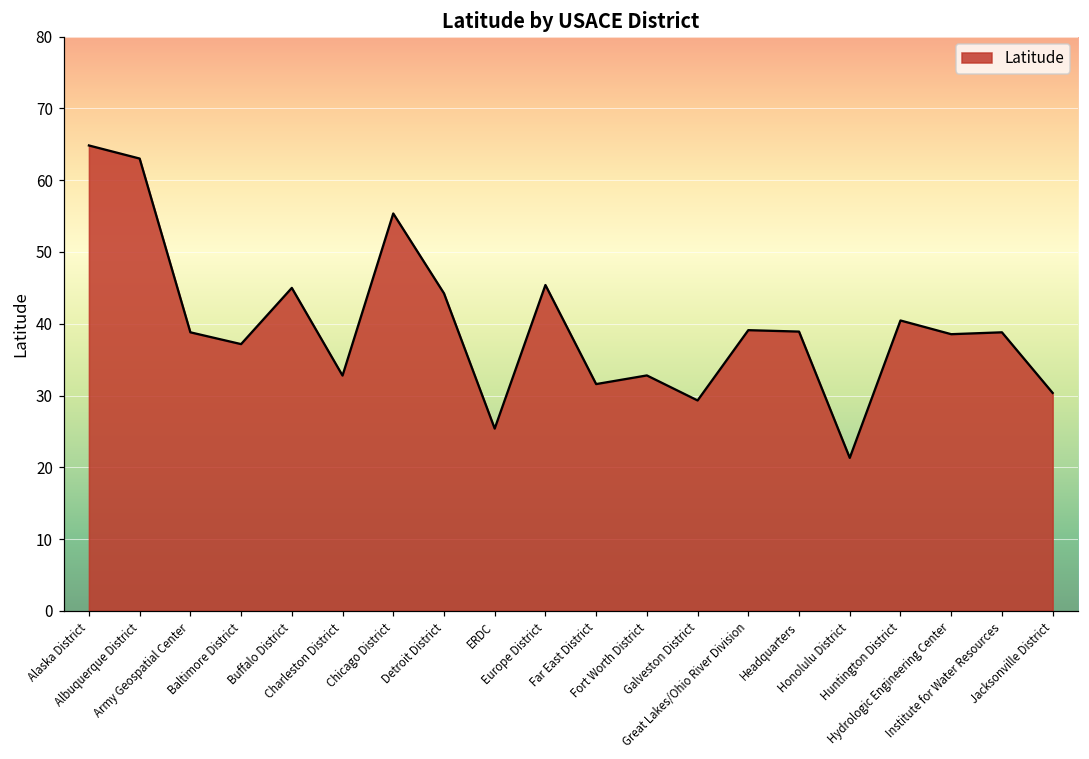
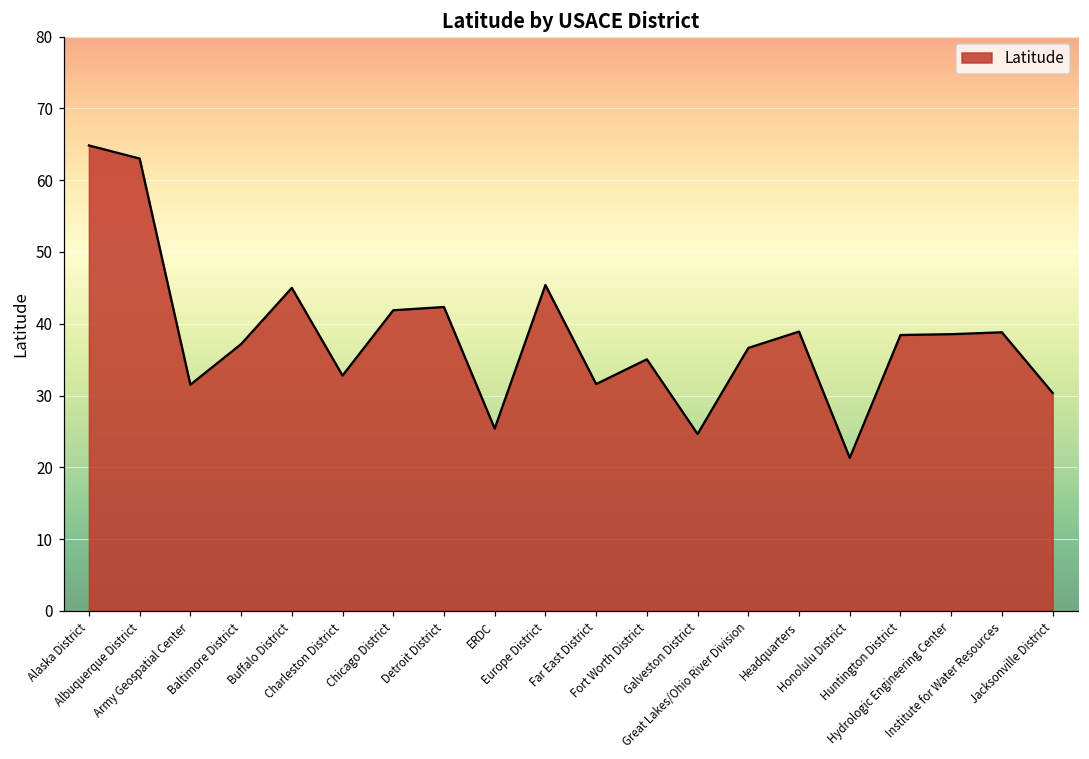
Army Geospatial Center: 39 -> 32
Chicago District: 55 -> 42
Detroit District: 44 -> 42
Fort Worth District: 33 -> 35
Galveston District: 29 -> 25
Great Lakes/Ohio River Division: 39 -> 37
Huntington District: 40 -> 38
